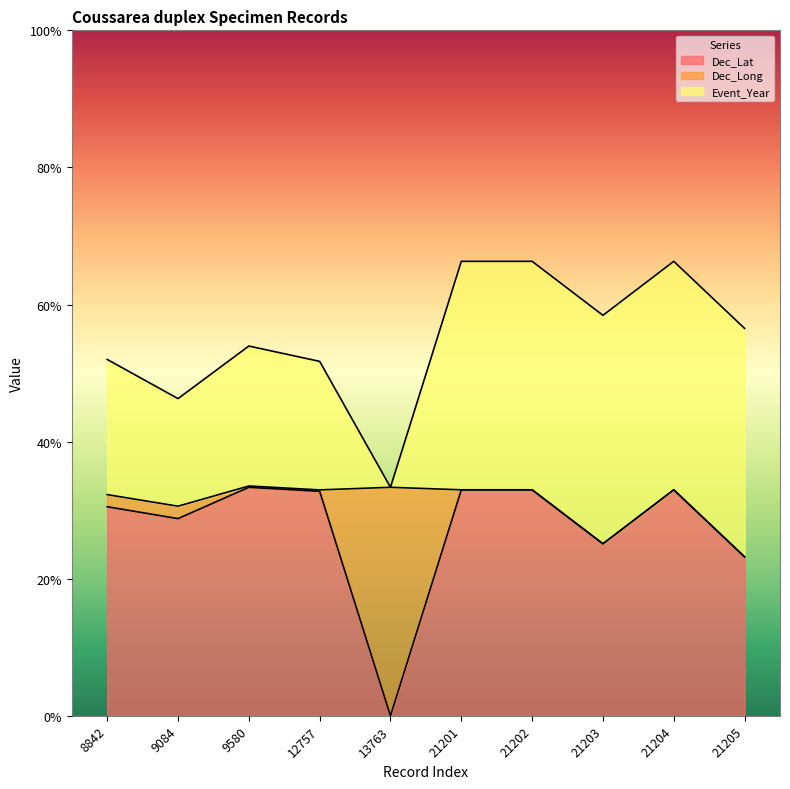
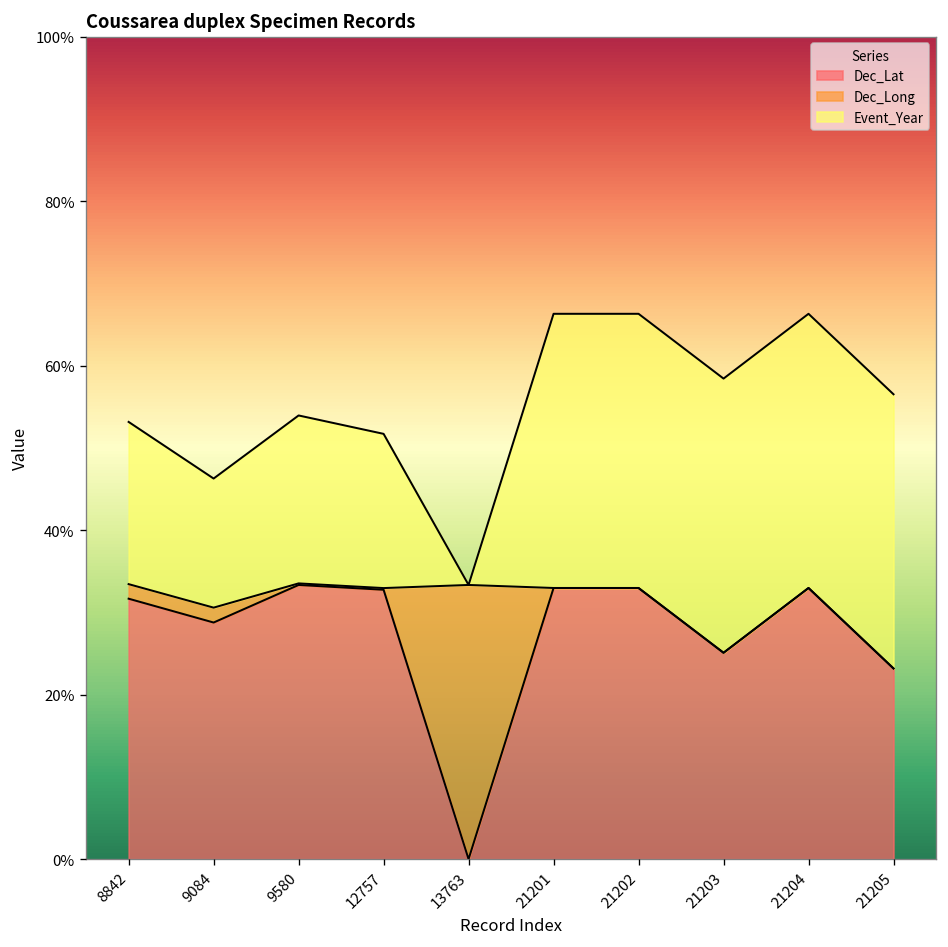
Dec_Lat, 8842: 30% -> 32%
